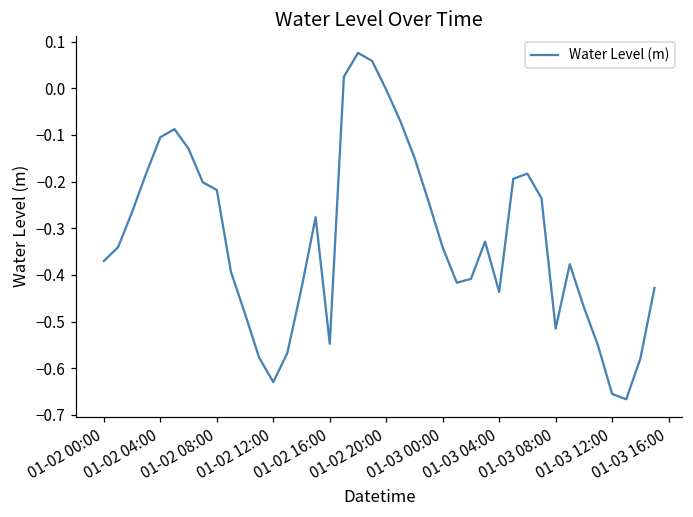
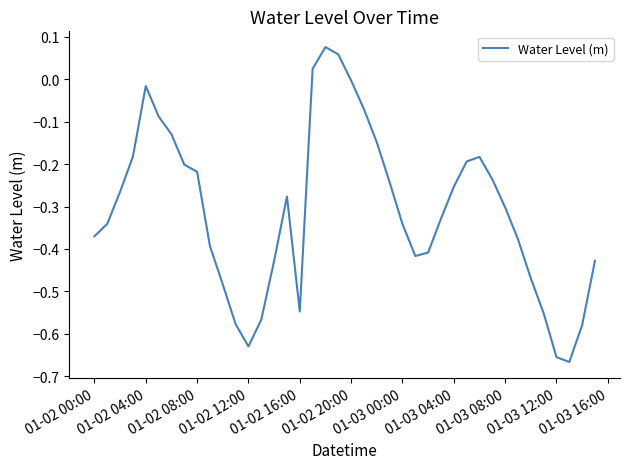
01-02 04:00: -0.10 -> -0.02
01-03 04:00: -0.44 -> -0.25
01-03 08:00: -0.52 -> -0.30
